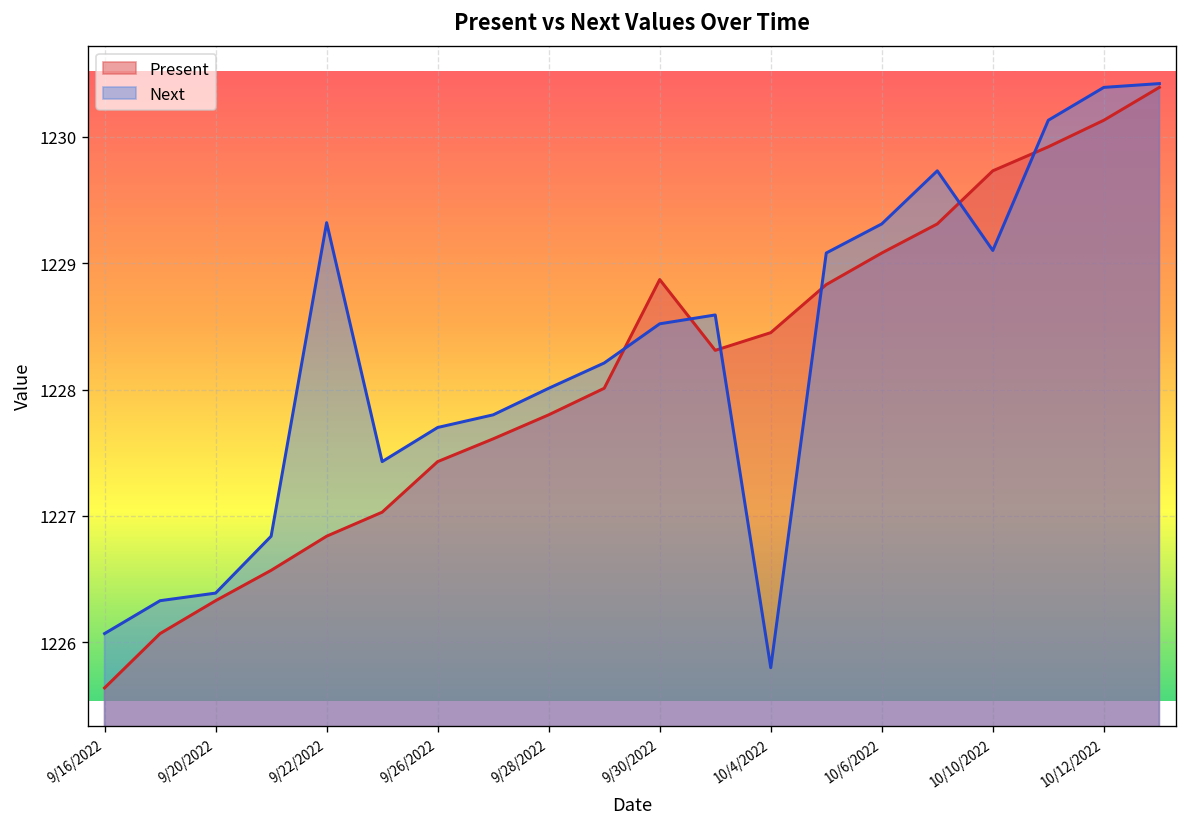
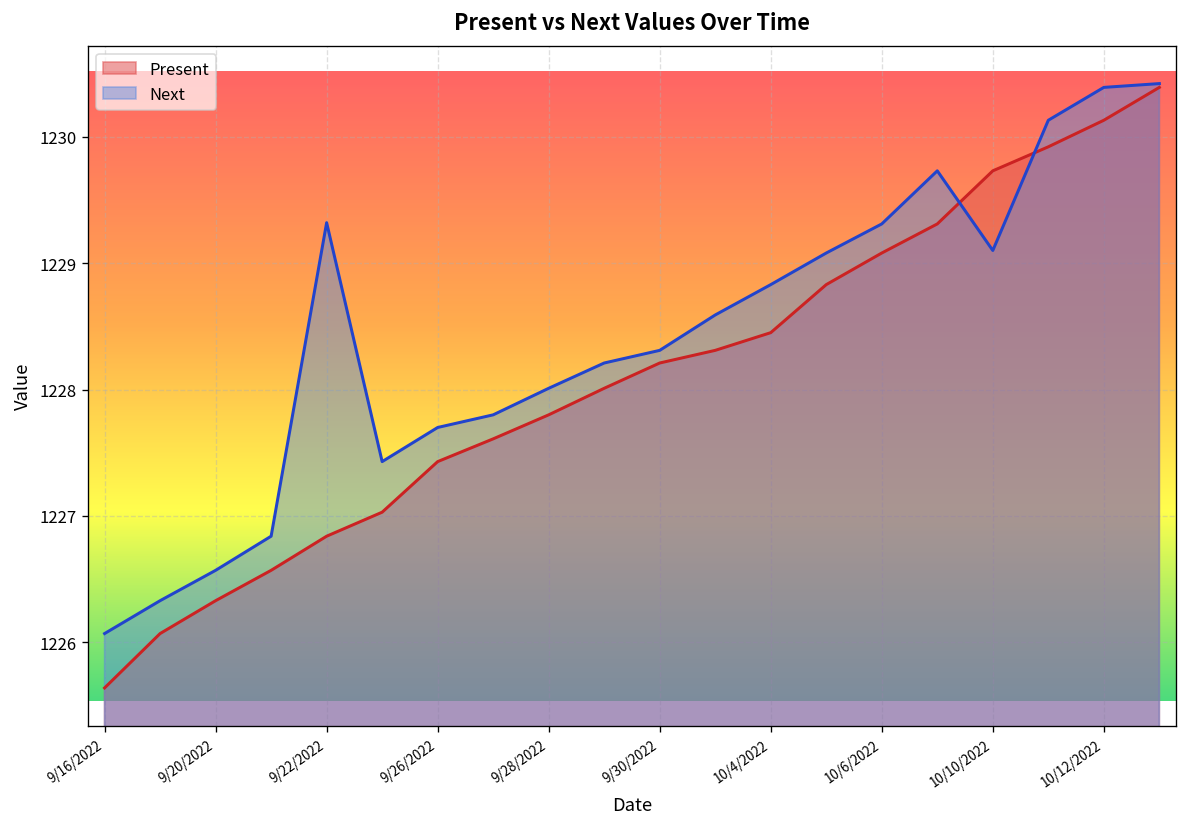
Next, 9/20/2022: 1226.39 -> 1226.57
Present, 9/30/2022: 1228.87 -> 1228.21
Next, 9/30/2022: 1228.52 -> 1228.31
Next, 10/4/2022: 1225.80 -> 1228.83
